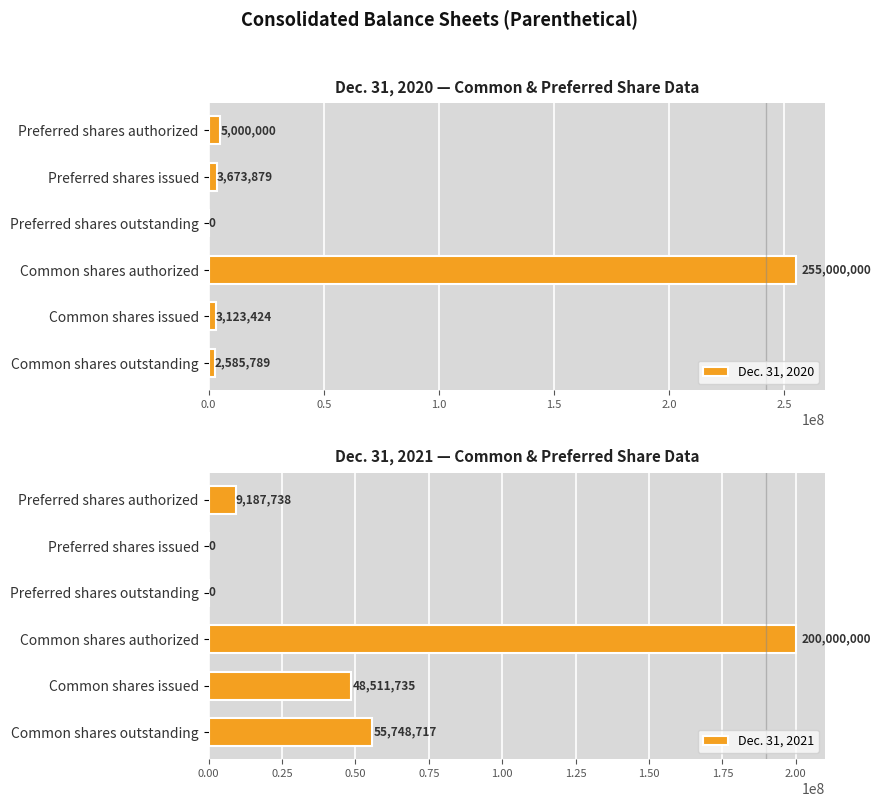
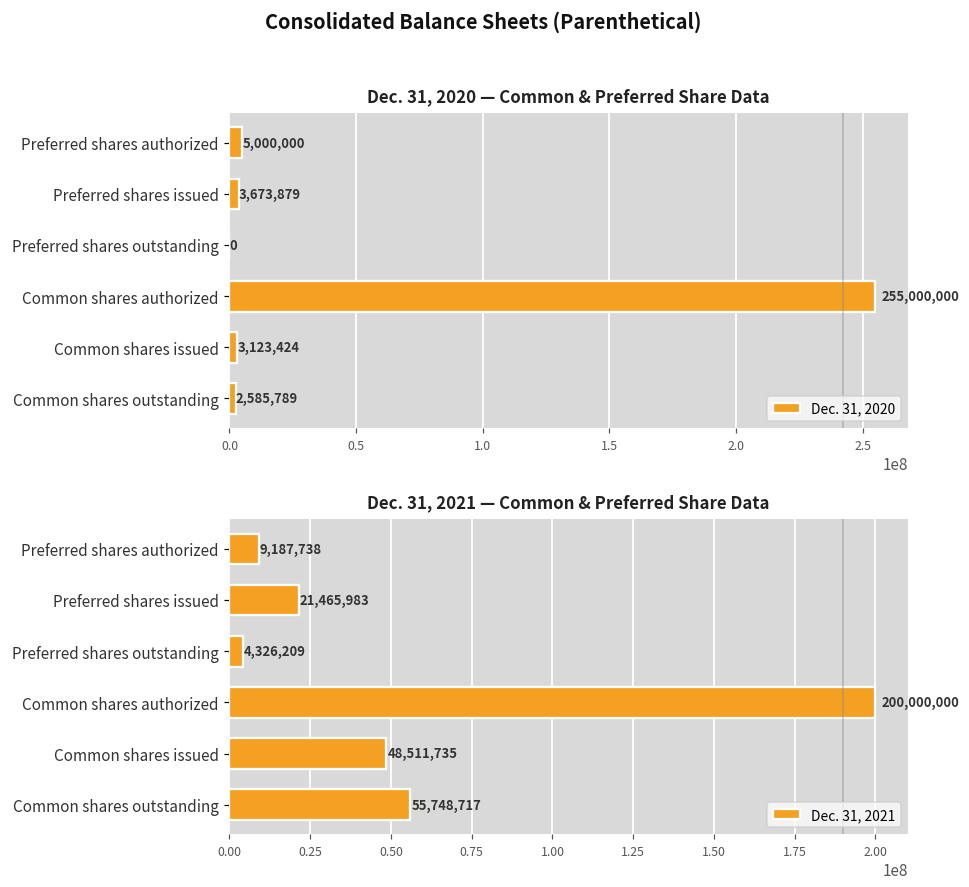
Dec. 31, 2021 — Common & Preferred Share Data, Preferred shares issued: 0 -> 21,465,983
Dec. 31, 2021 — Common & Preferred Share Data, Preferred shares outstanding: 0 -> 4,326,209
